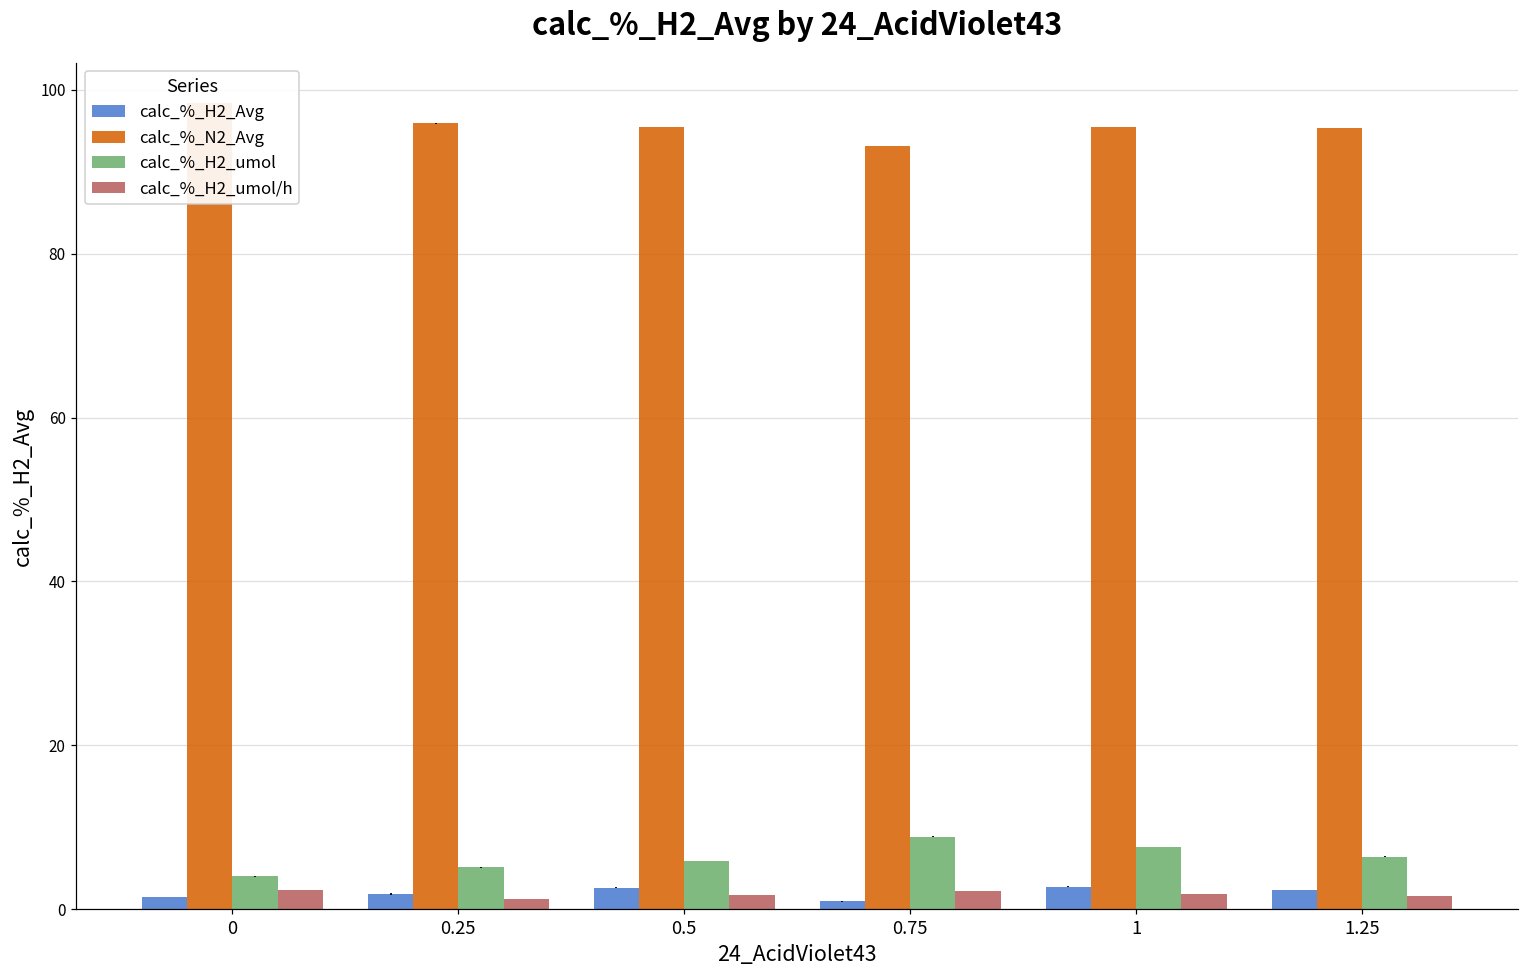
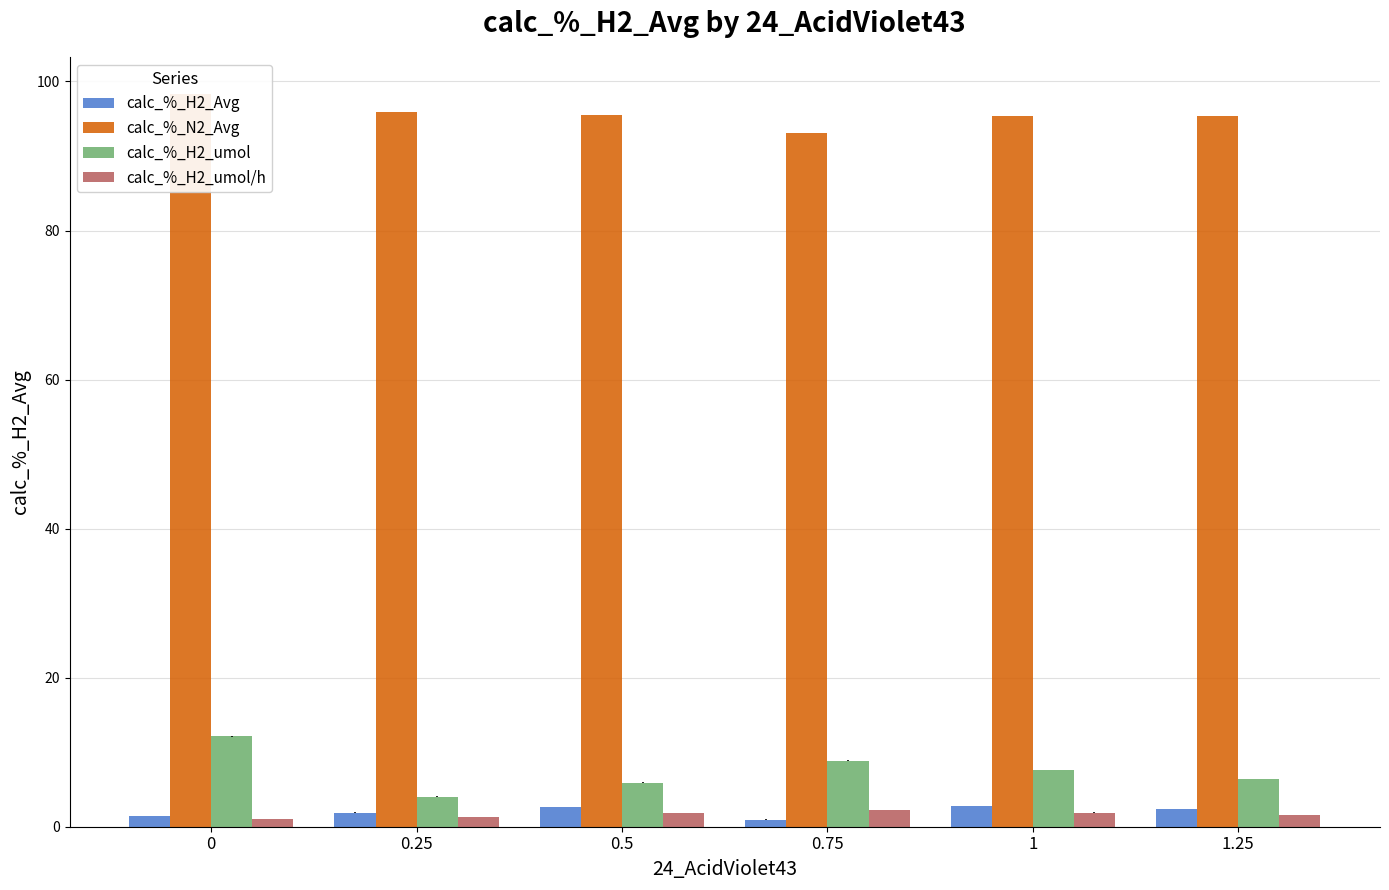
calc_%_H2_umol, 0: 4 -> 12
calc_%_H2_umol/h, 0: 2 -> 1
calc_%_H2_umol, 0.25: 5 -> 4
